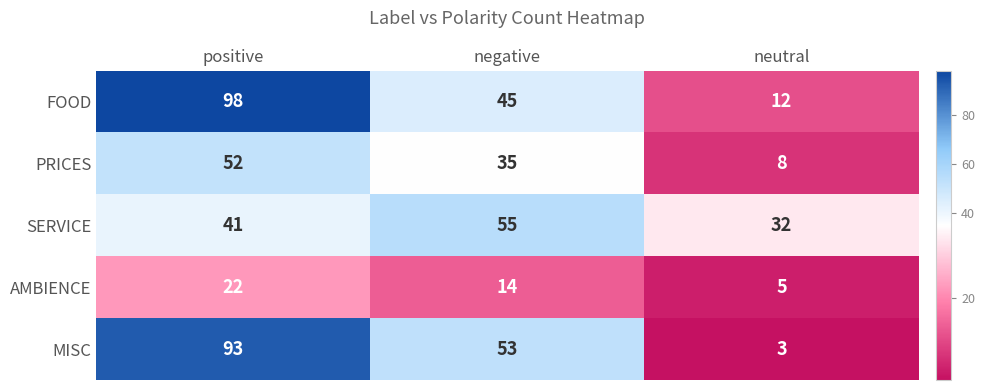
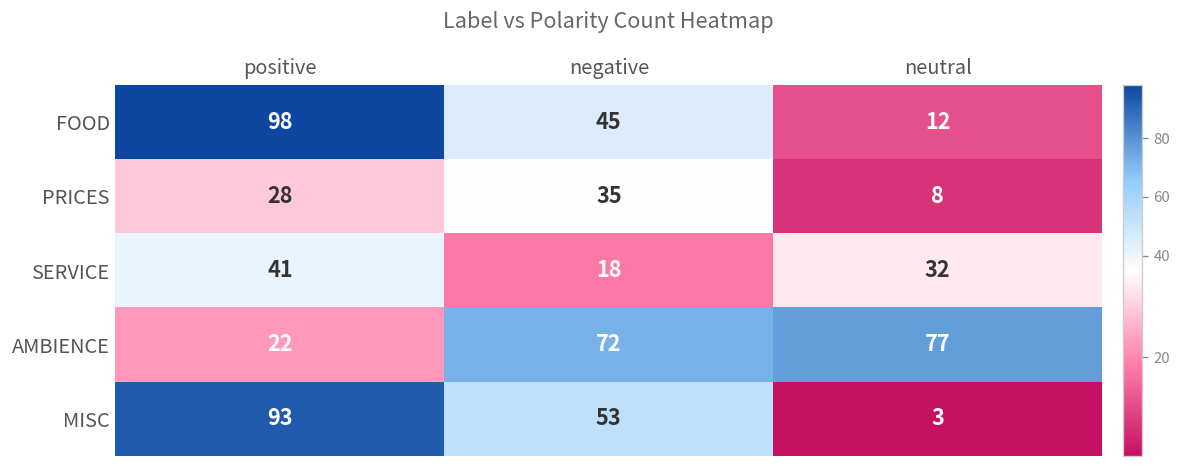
PRICES, positive: 52 -> 28
SERVICE, negative: 55 -> 18
AMBIENCE, negative: 14 -> 72
AMBIENCE, neutral: 5 -> 77
